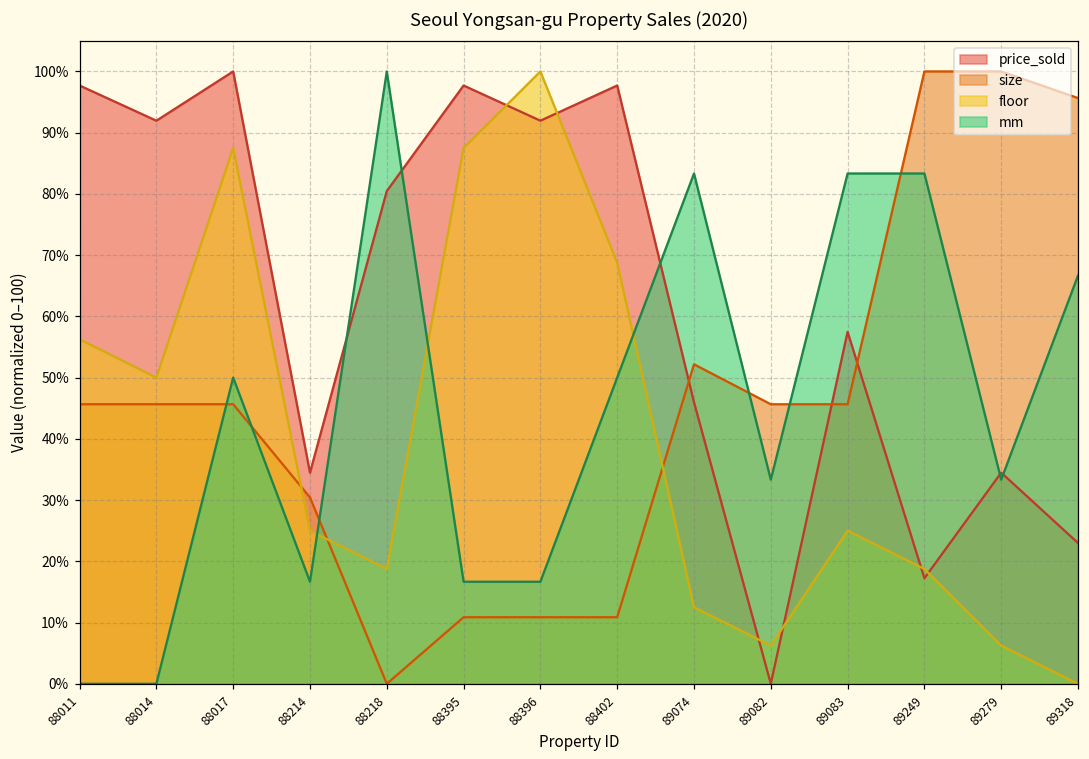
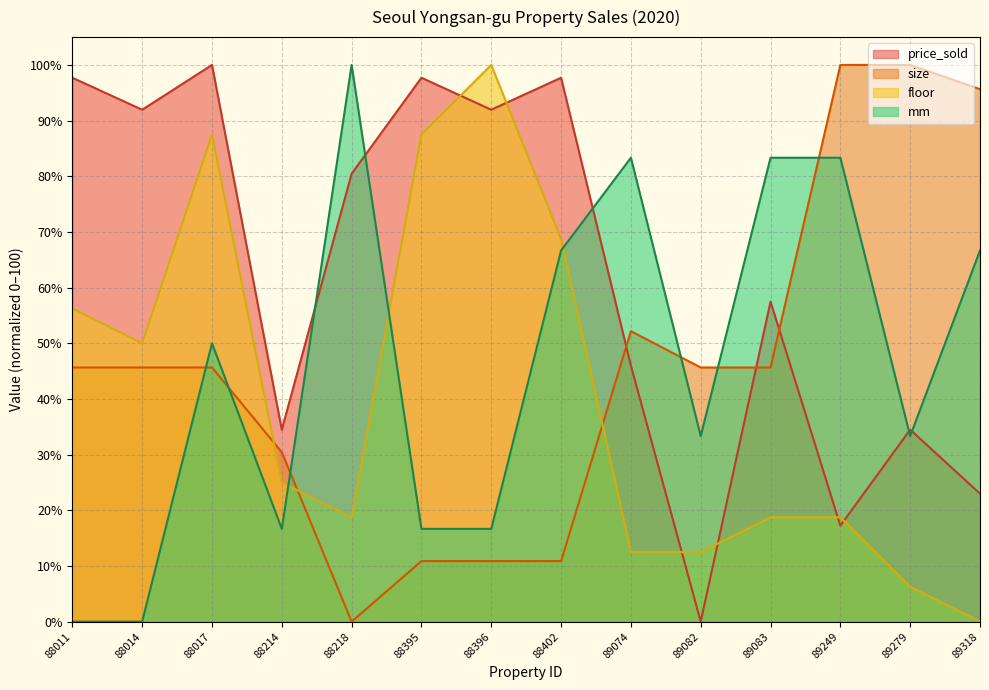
mm, 88402: 50% -> 67%
floor, 89082: 6% -> 13%
floor, 89083: 25% -> 19%
